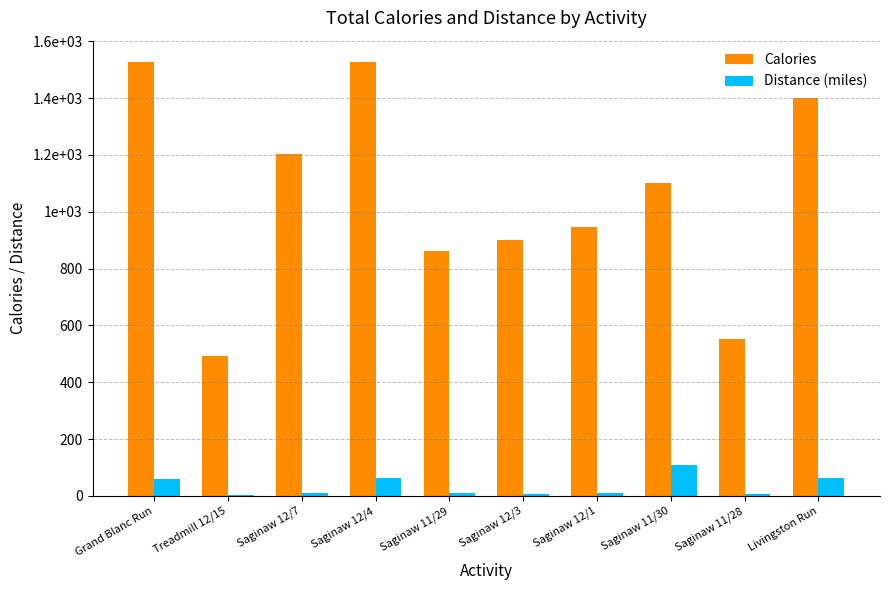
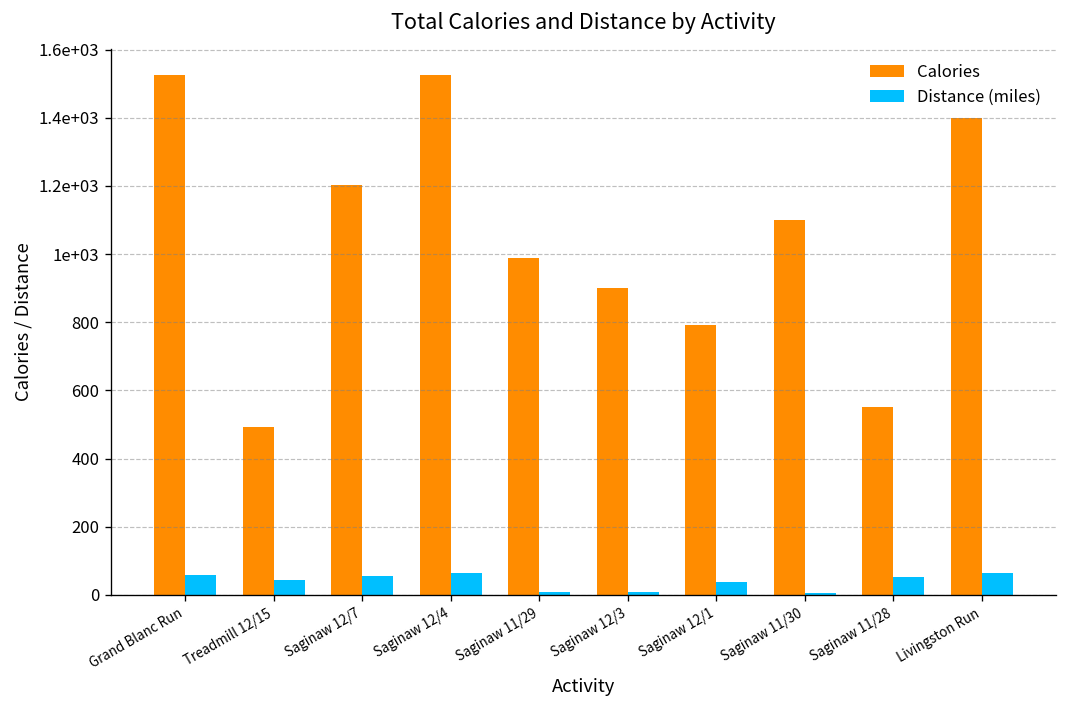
Distance (miles), Treadmill 12/15: 0 -> 40
Distance (miles), Saginaw 12/7: 10 -> 60
Calories, Saginaw 11/29: 860 -> 990
Calories, Saginaw 12/1: 950 -> 790
Distance (miles), Saginaw 12/1: 10 -> 40
Distance (miles), Saginaw 11/30: 110 -> 10
Distance (miles), Saginaw 11/28: 10 -> 50
